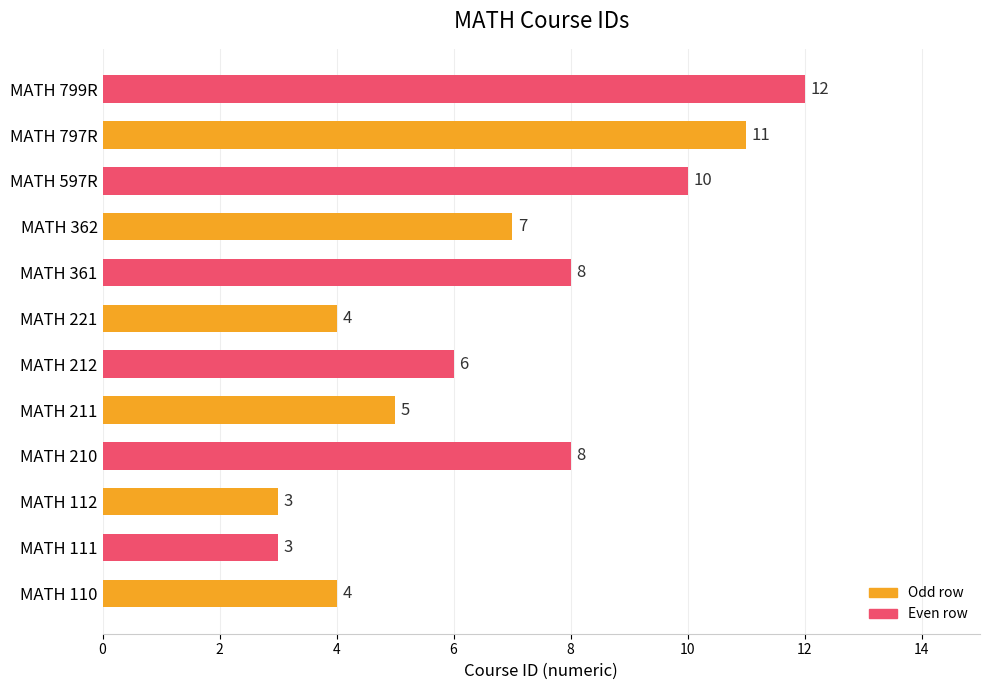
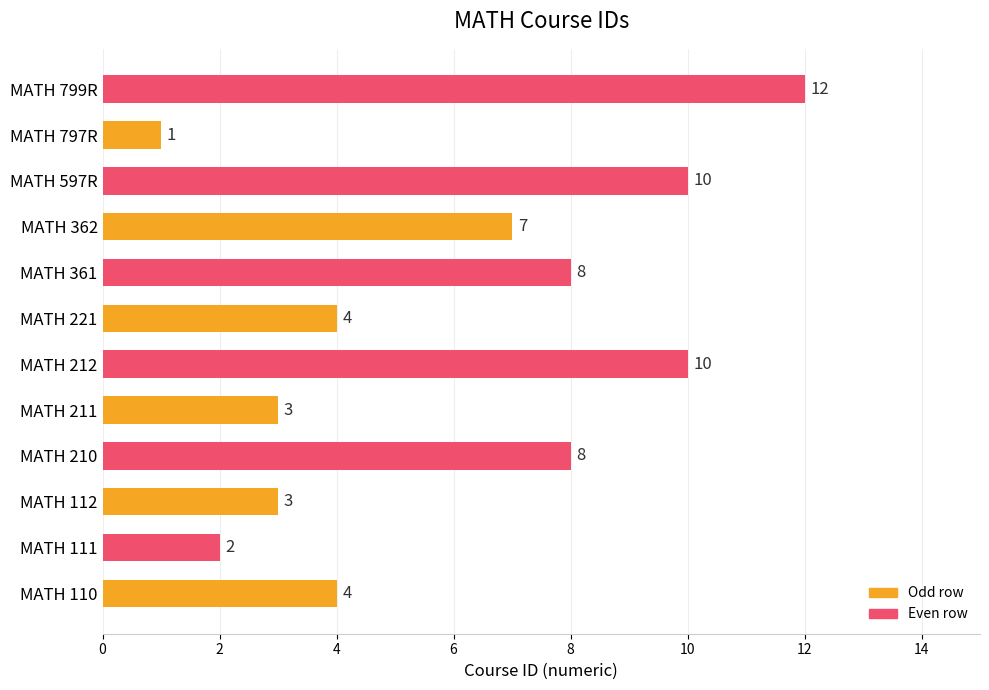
MATH 797R: 11 -> 1
MATH 212: 6 -> 10
MATH 211: 5 -> 3
MATH 111: 3 -> 2
